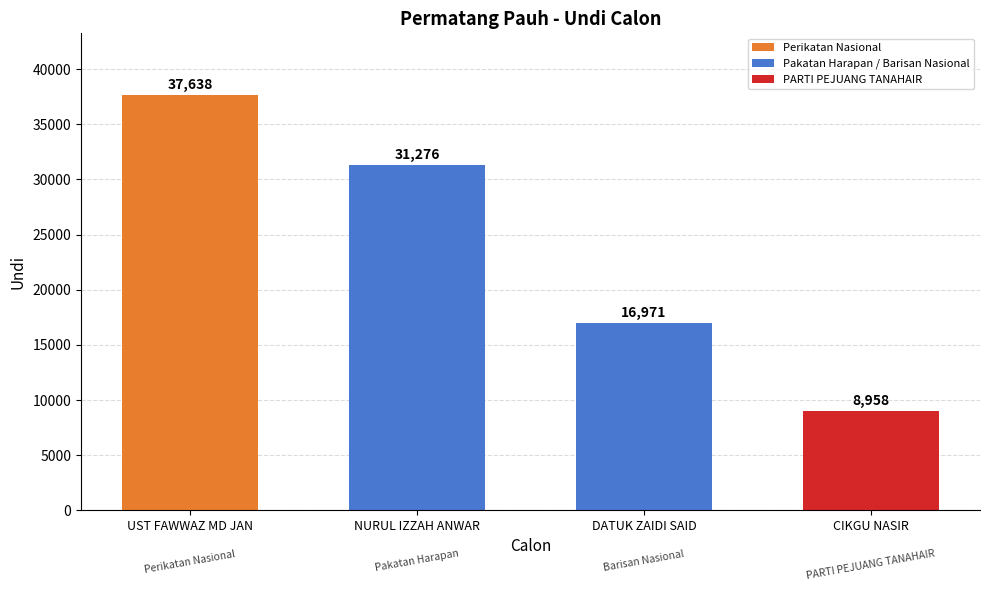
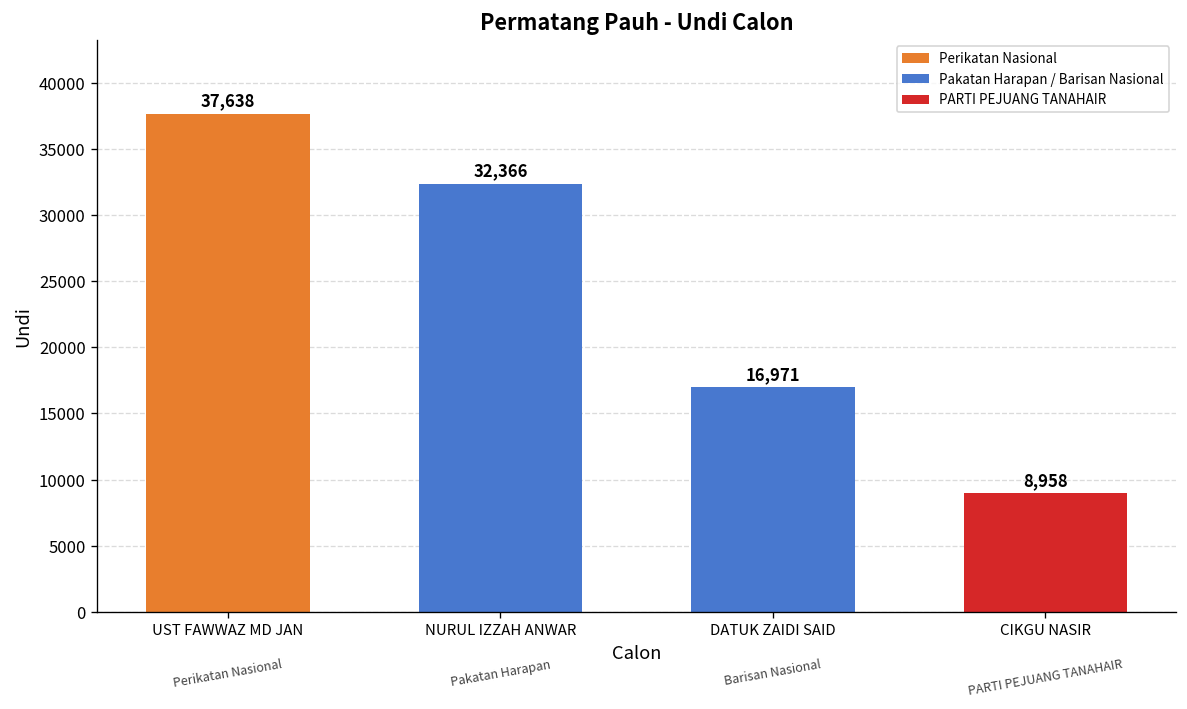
NURUL IZZAH ANWAR: 31,276 -> 32,366
